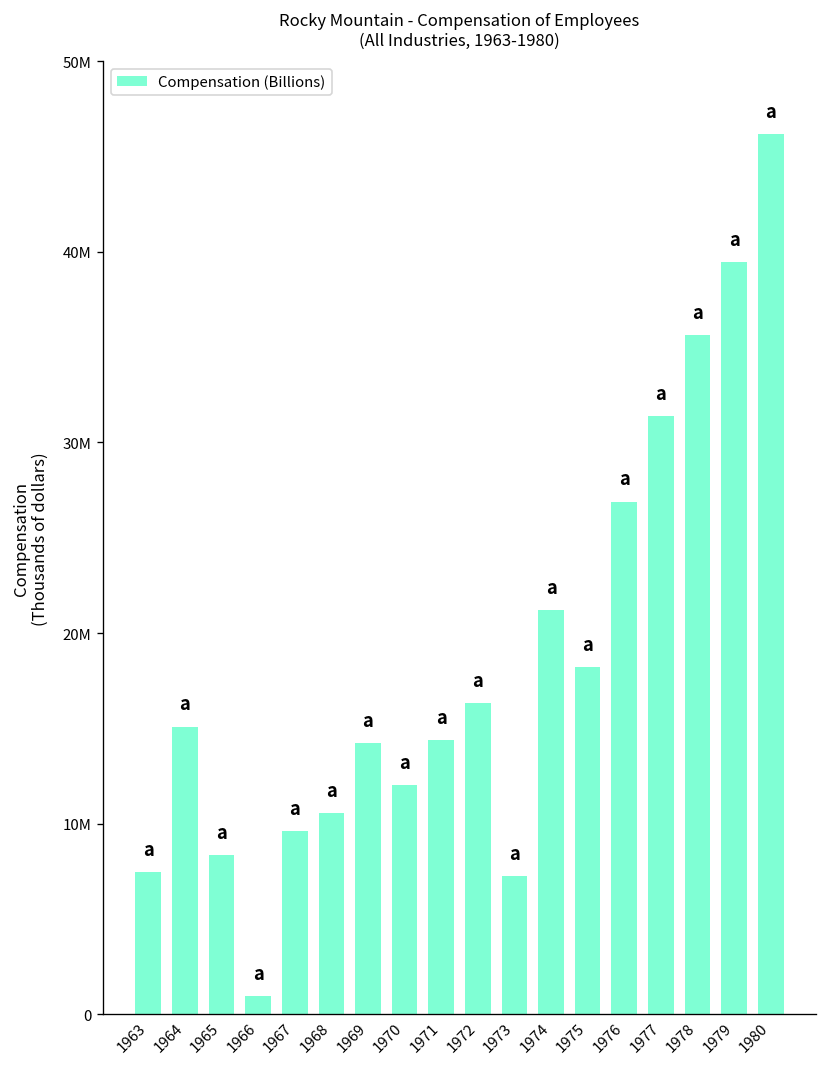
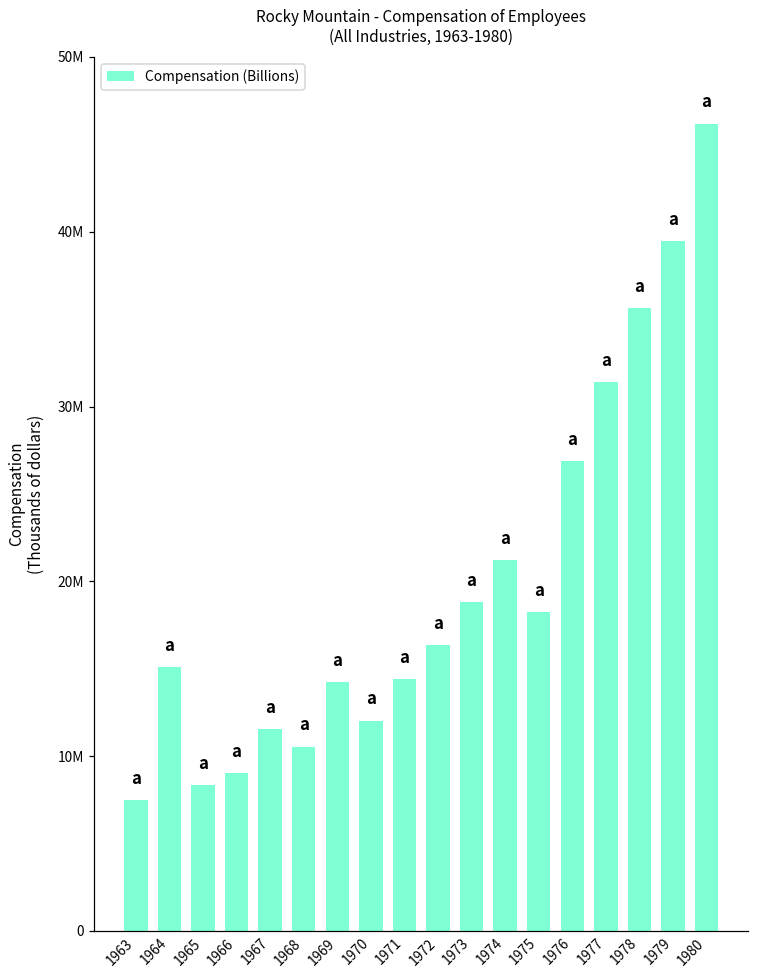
1966: 1000000 -> 9000000
1967: 9600000 -> 11500000
1973: 7300000 -> 18800000
